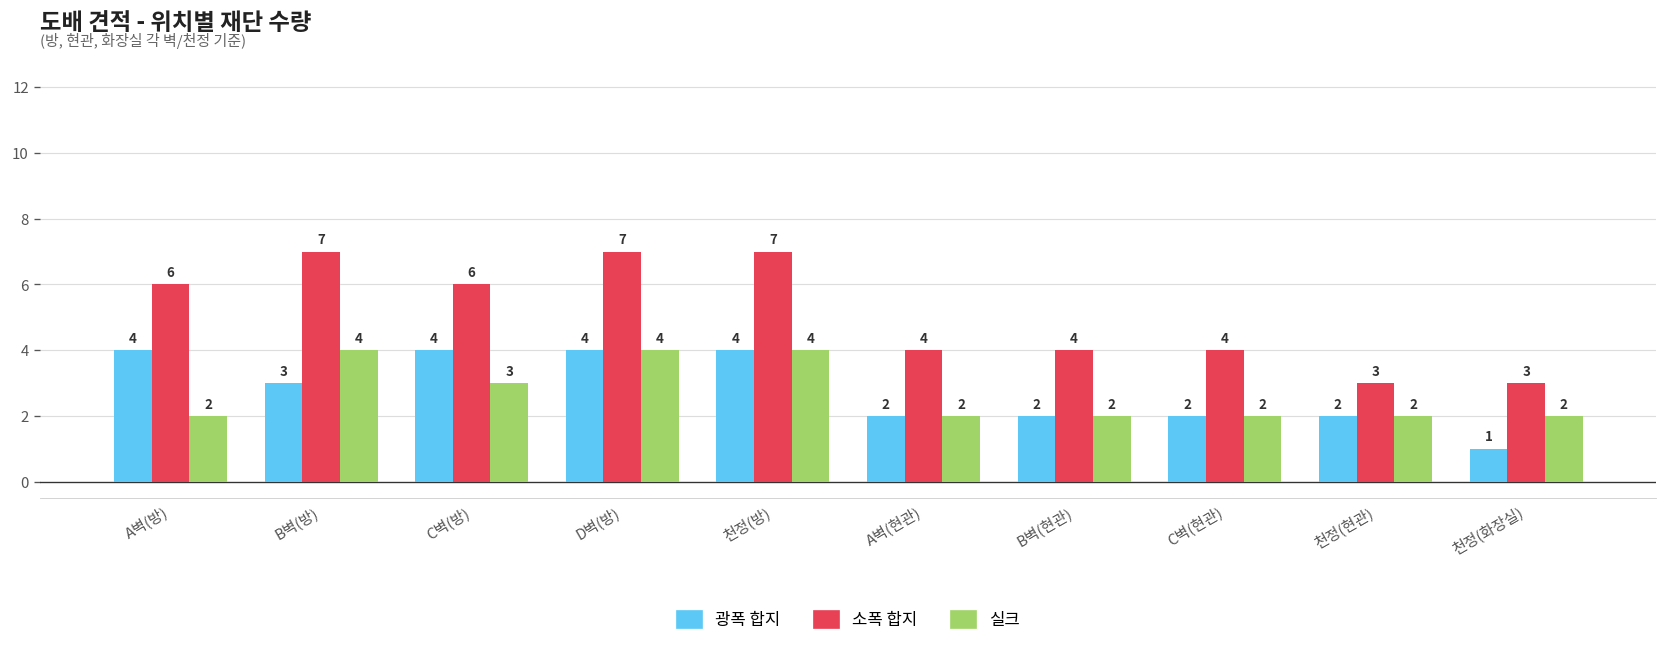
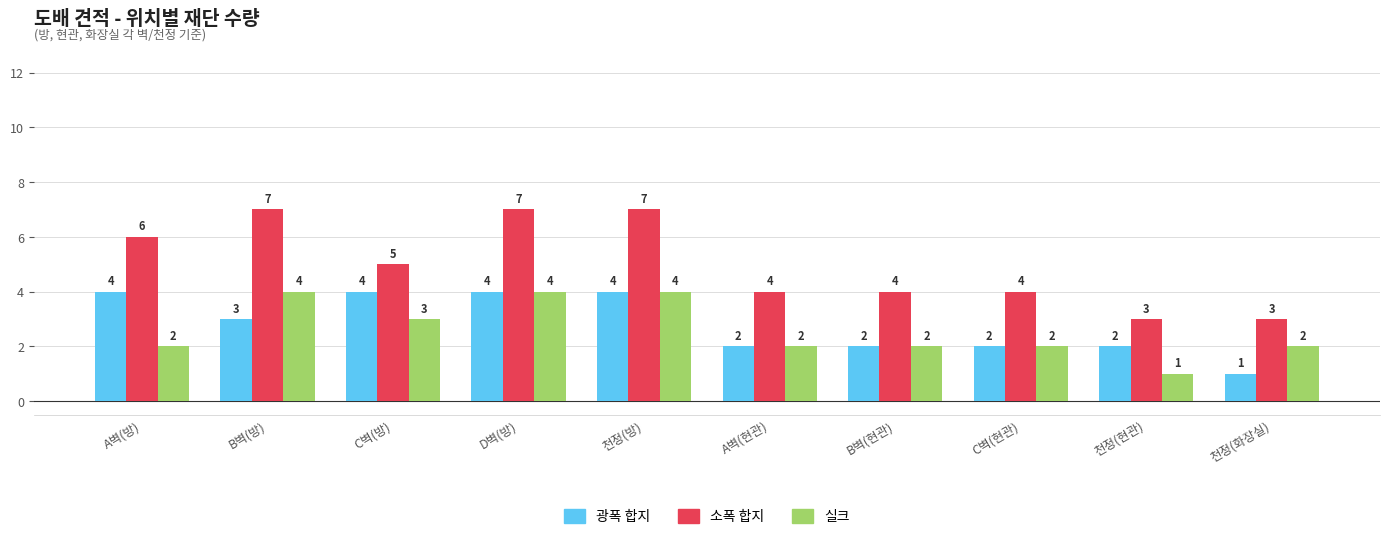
소폭 합지, C벽(방): 6 -> 5
실크, 천정(현관): 2 -> 1
